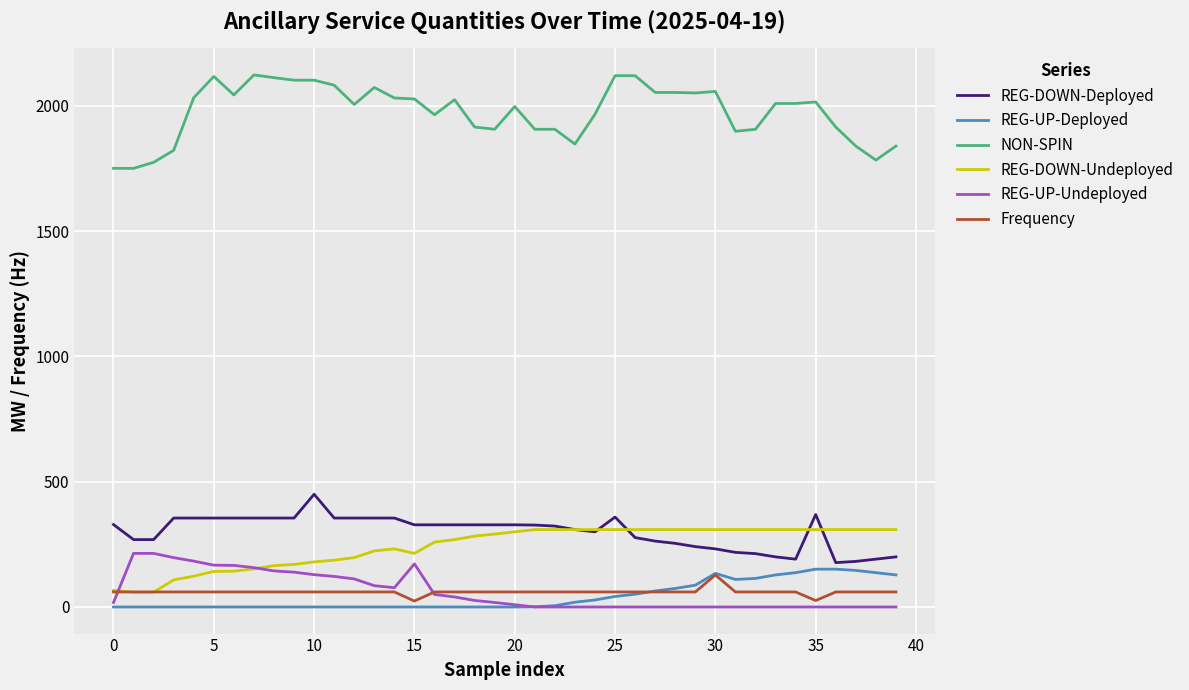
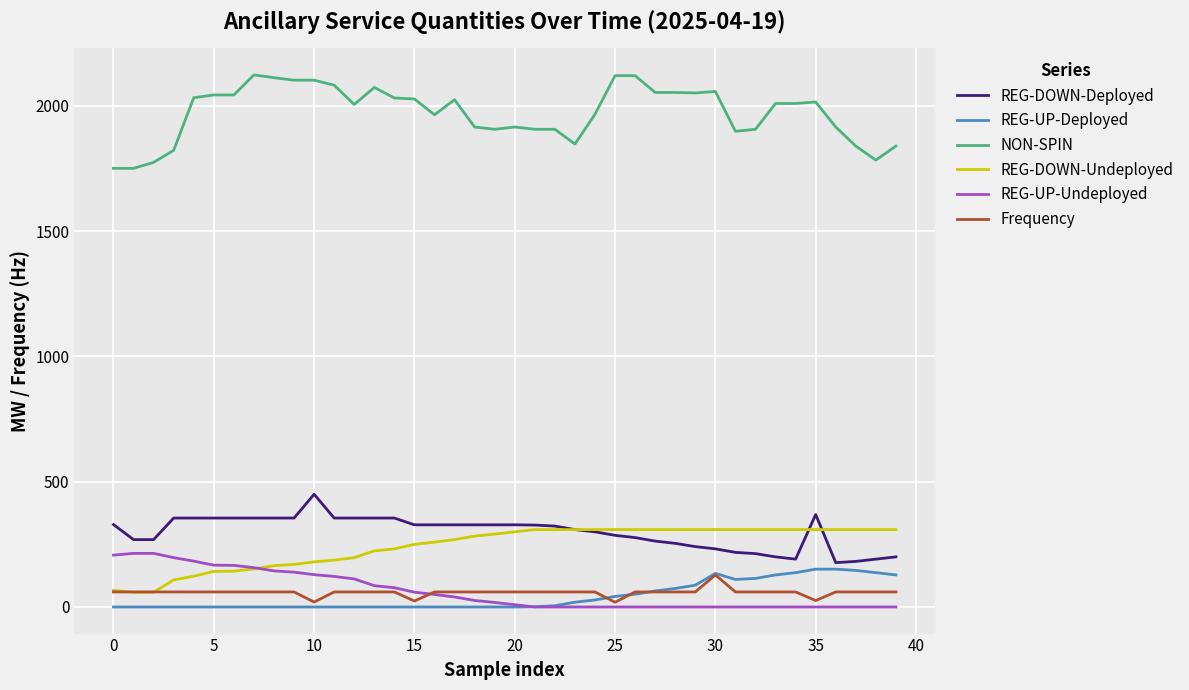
REG-UP-Undeployed, 0: 20 -> 210
NON-SPIN, 5: 2120 -> 2040
Frequency, 10: 60 -> 20
REG-DOWN-Undeployed, 15: 210 -> 250
REG-UP-Undeployed, 15: 170 -> 60
NON-SPIN, 20: 2000 -> 1920
REG-DOWN-Deployed, 25: 360 -> 290
Frequency, 25: 60 -> 20
